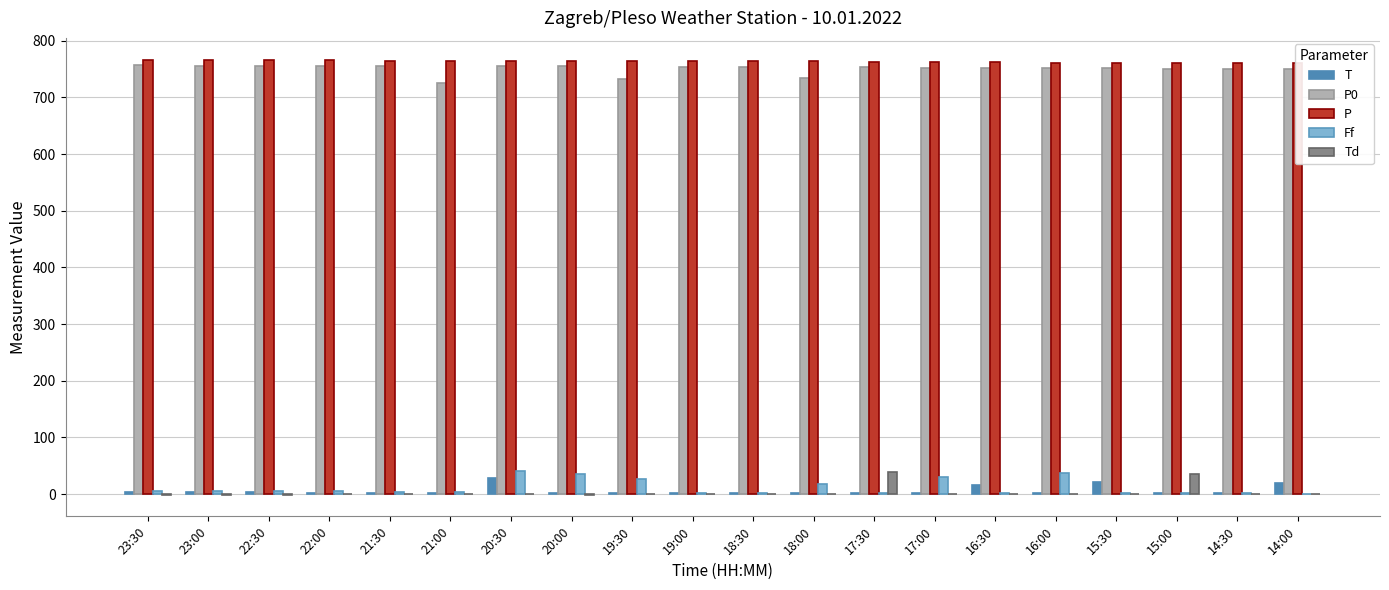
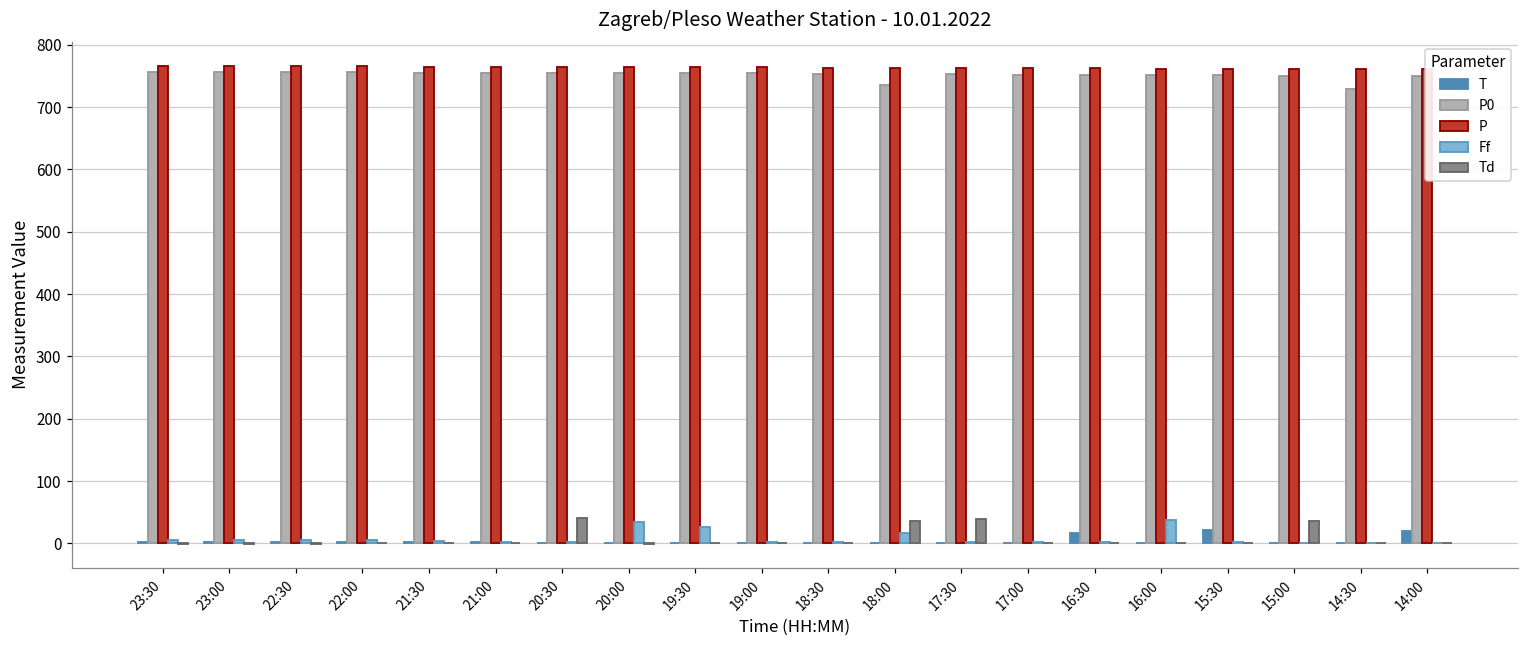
P0, 21:00: 730 -> 760
T, 20:30: 30 -> 0
Ff, 20:30: 40 -> 0
Td, 20:30: 0 -> 40
P0, 19:30: 730 -> 750
Td, 18:00: 0 -> 40
Ff, 17:00: 30 -> 0
P0, 14:30: 750 -> 730
